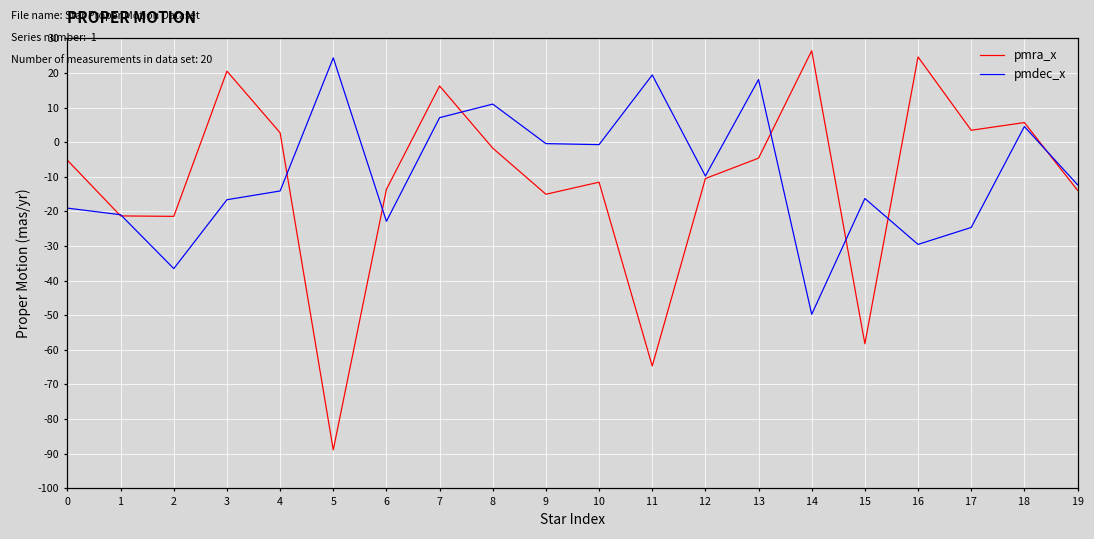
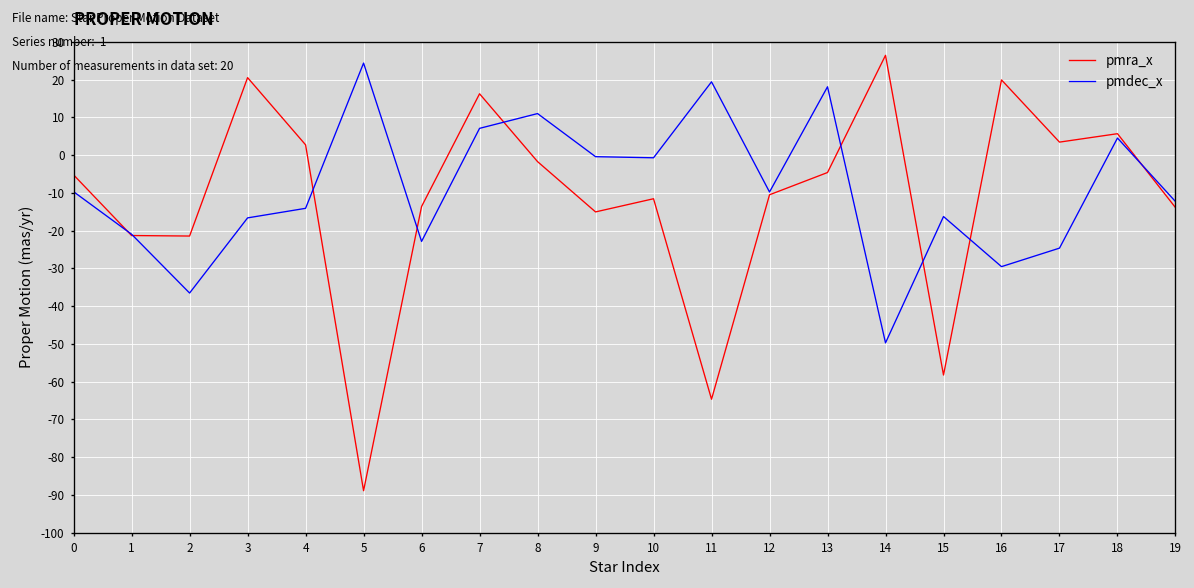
pmdec_x, 0: -19 -> -10
pmra_x, 16: 25 -> 20
